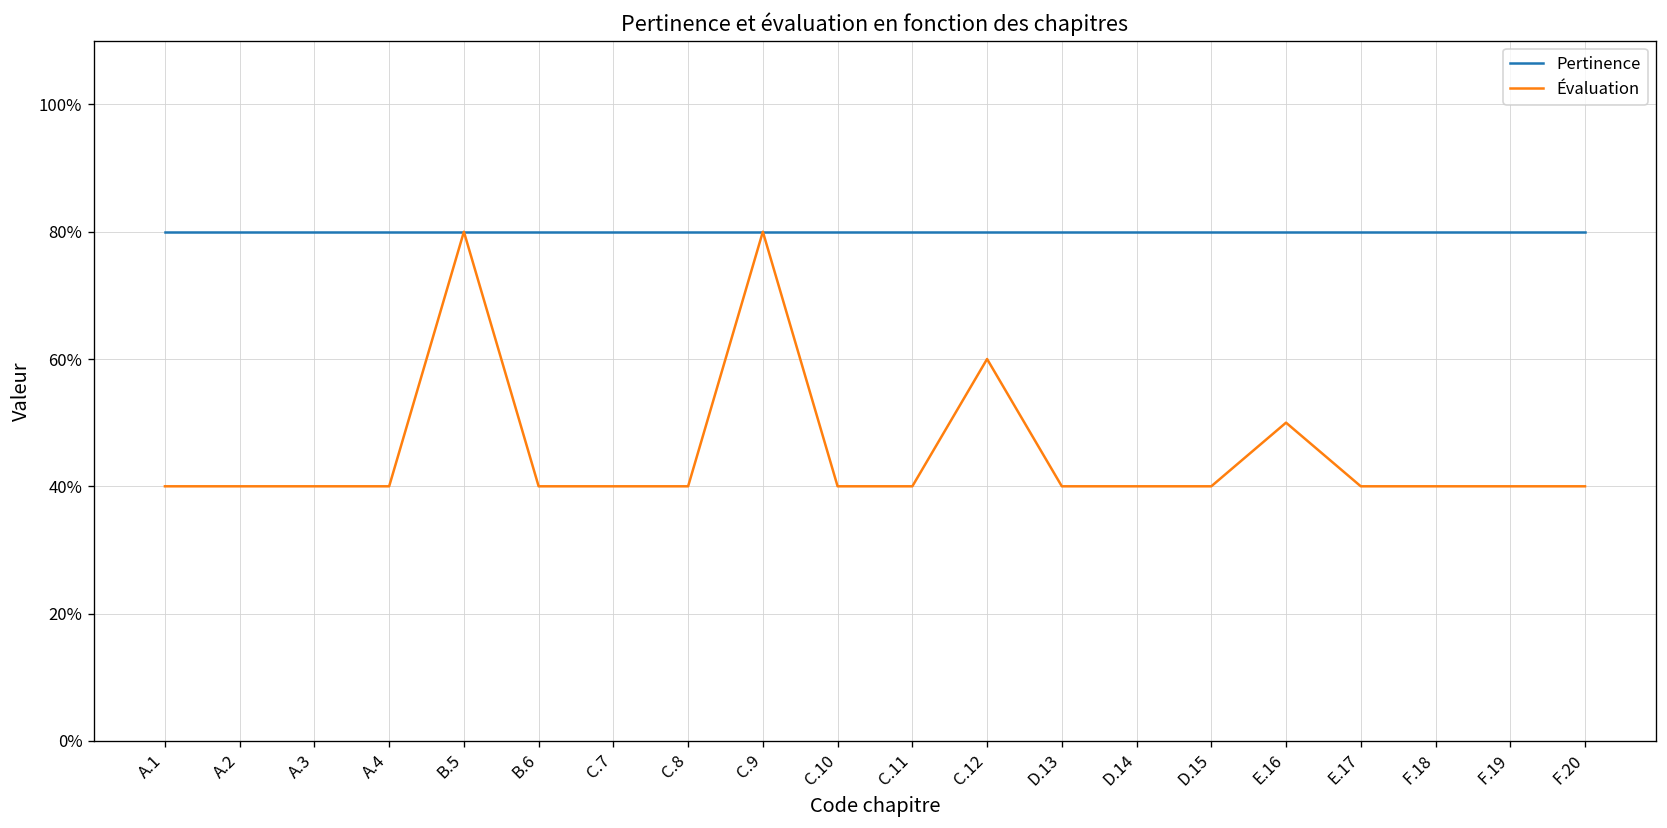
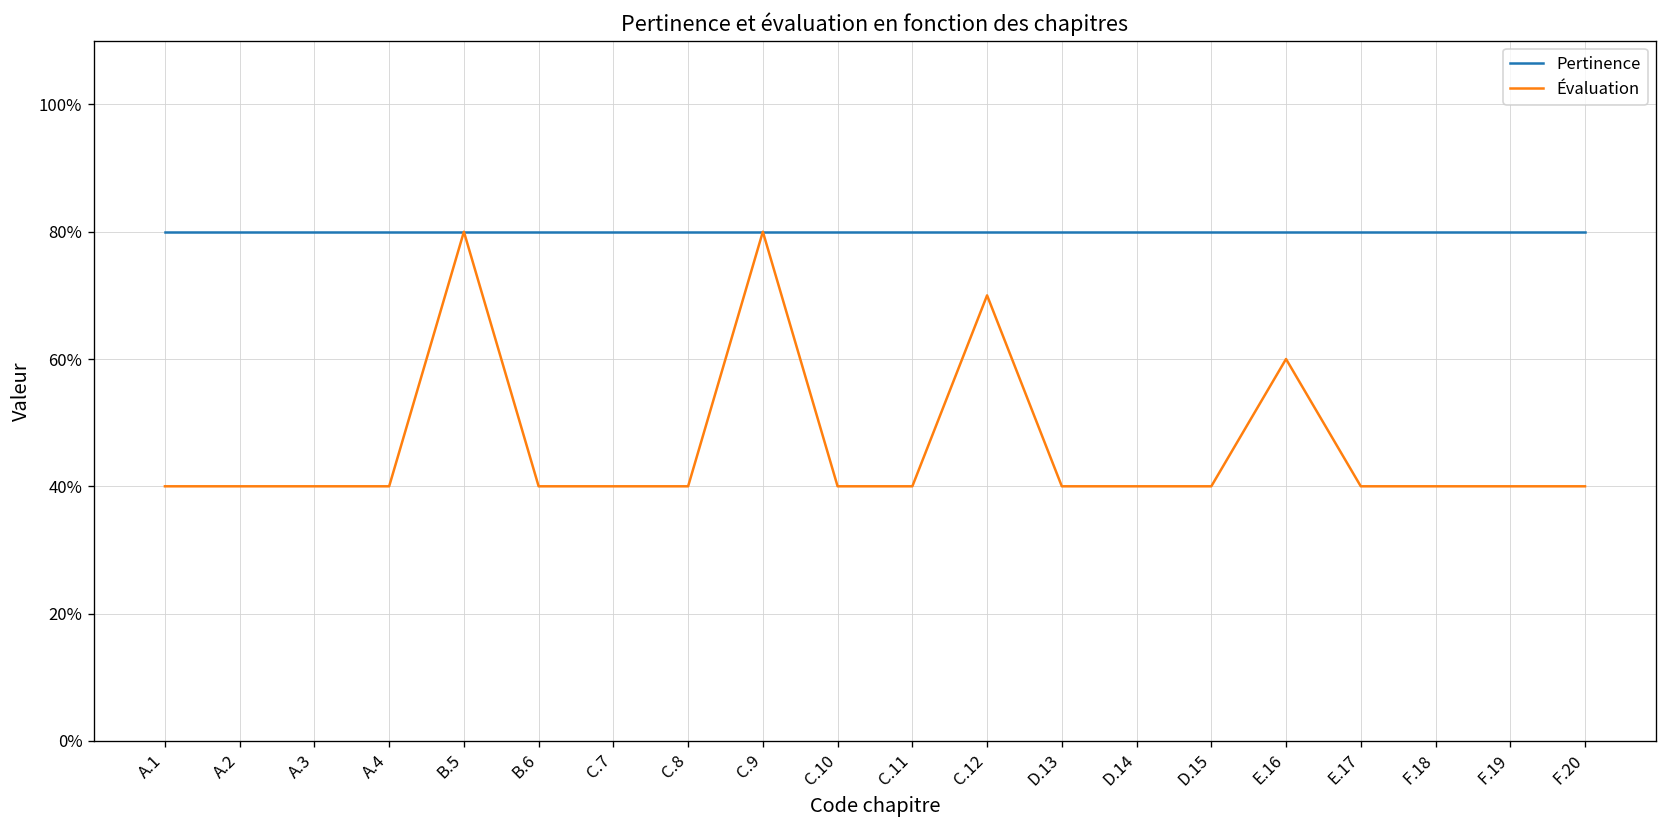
Évaluation, C.12: 60% -> 70%
Évaluation, E.16: 50% -> 60%
